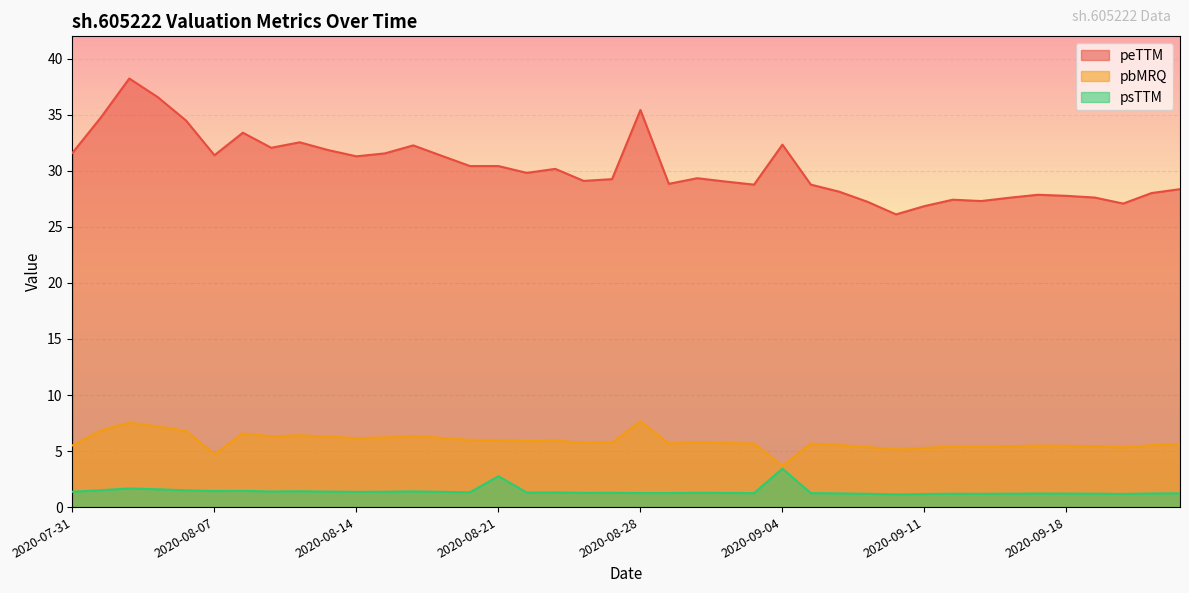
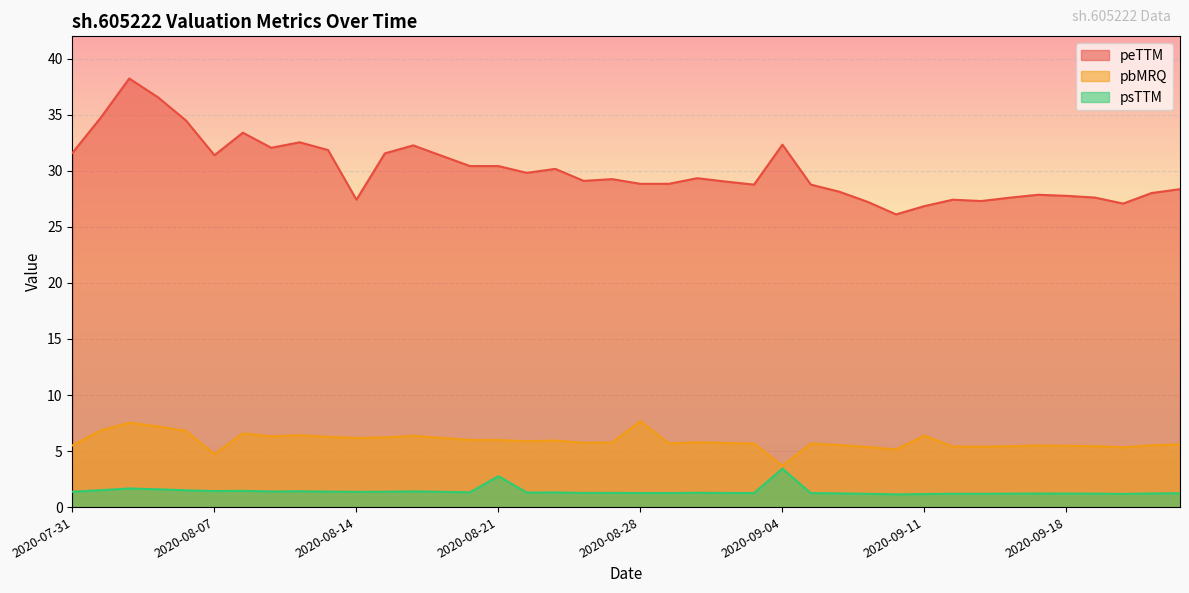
peTTM, 2020-08-14: 31.3 -> 27.4
peTTM, 2020-08-28: 35.4 -> 28.8
pbMRQ, 2020-09-11: 5.3 -> 6.4
